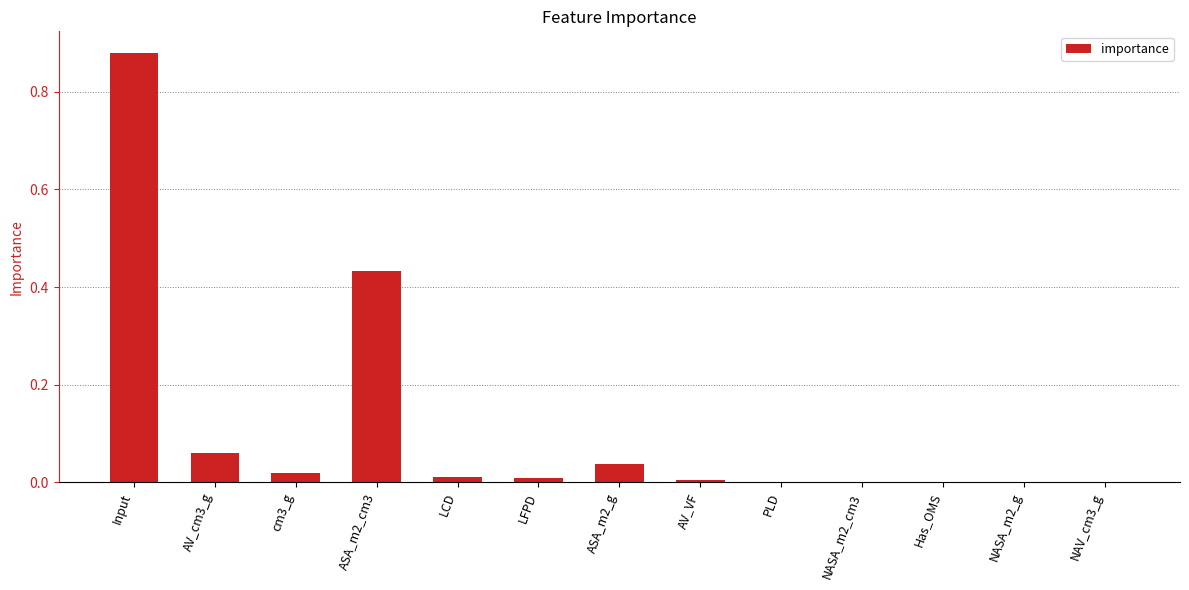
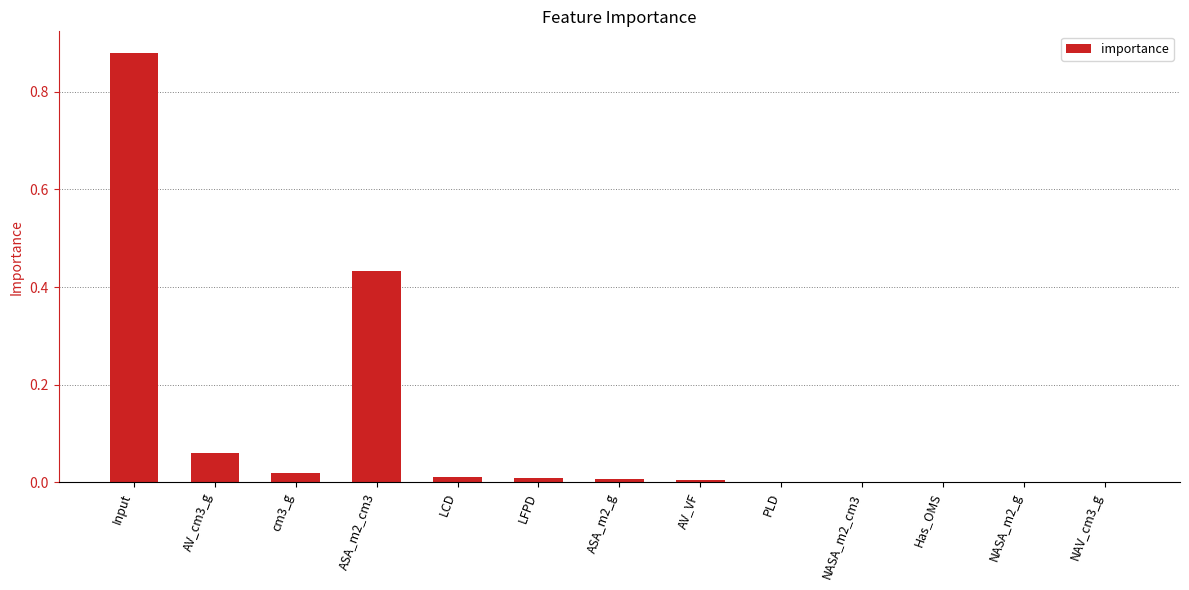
ASA_m2_g: 0.04 -> 0.01
